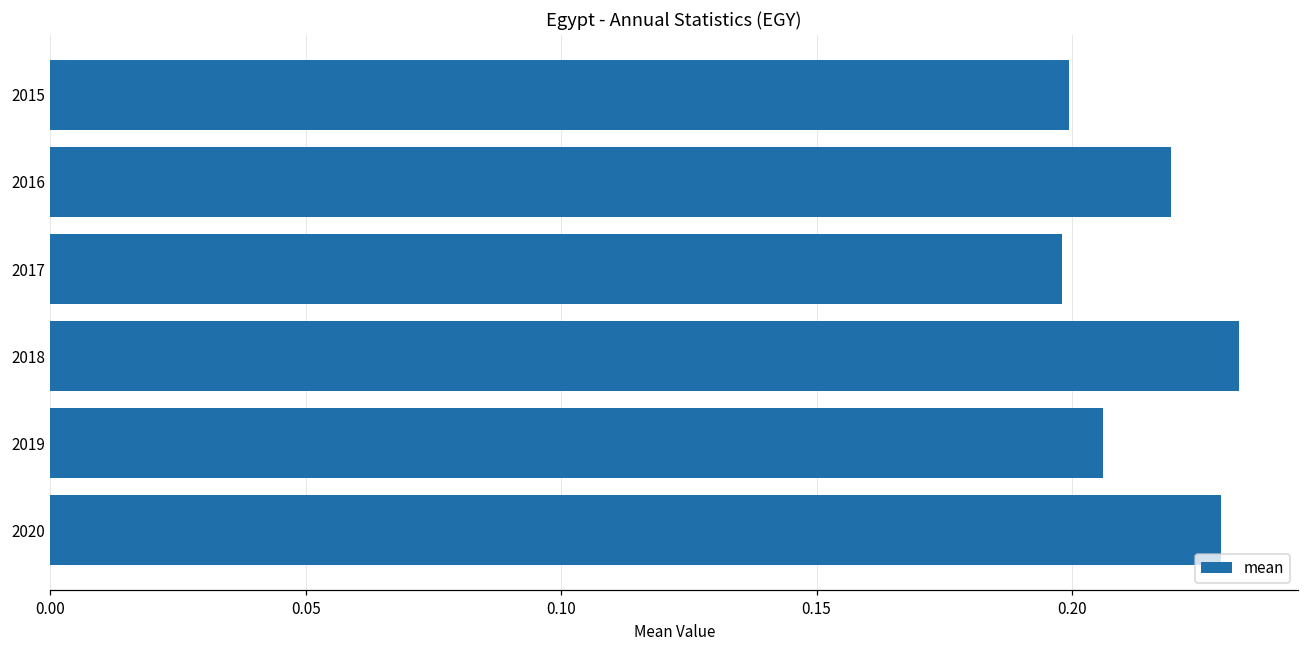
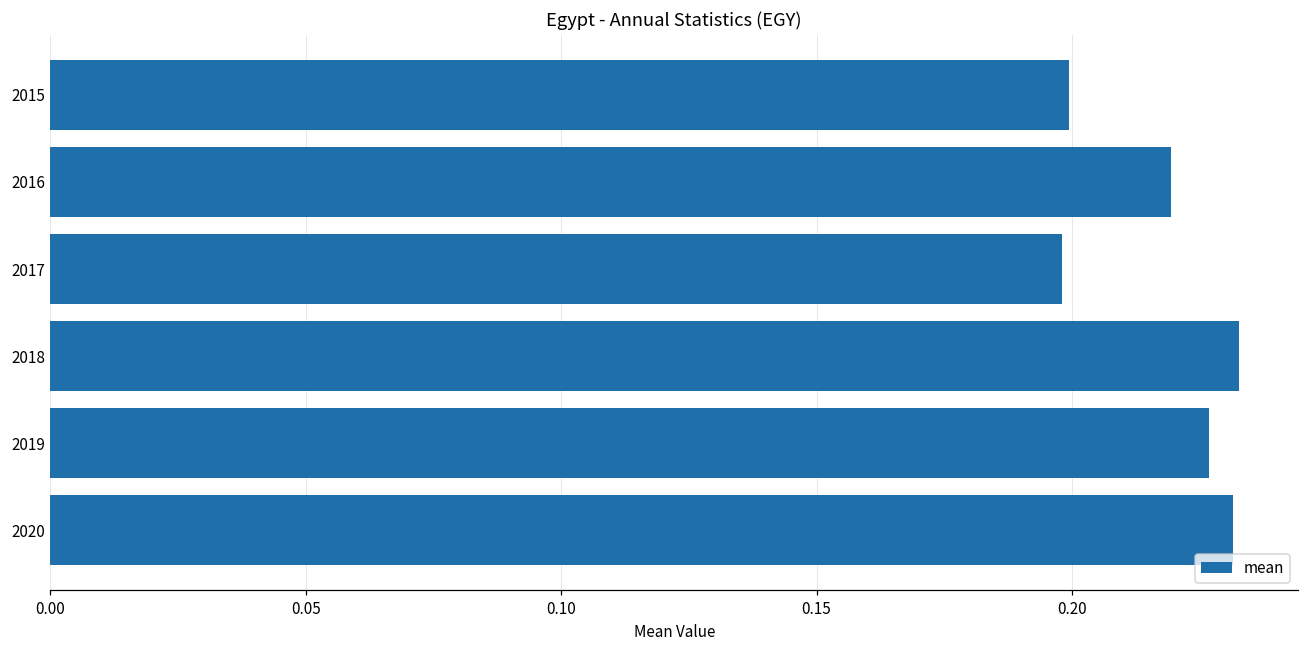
2019: 0.206 -> 0.227
2020: 0.229 -> 0.231
